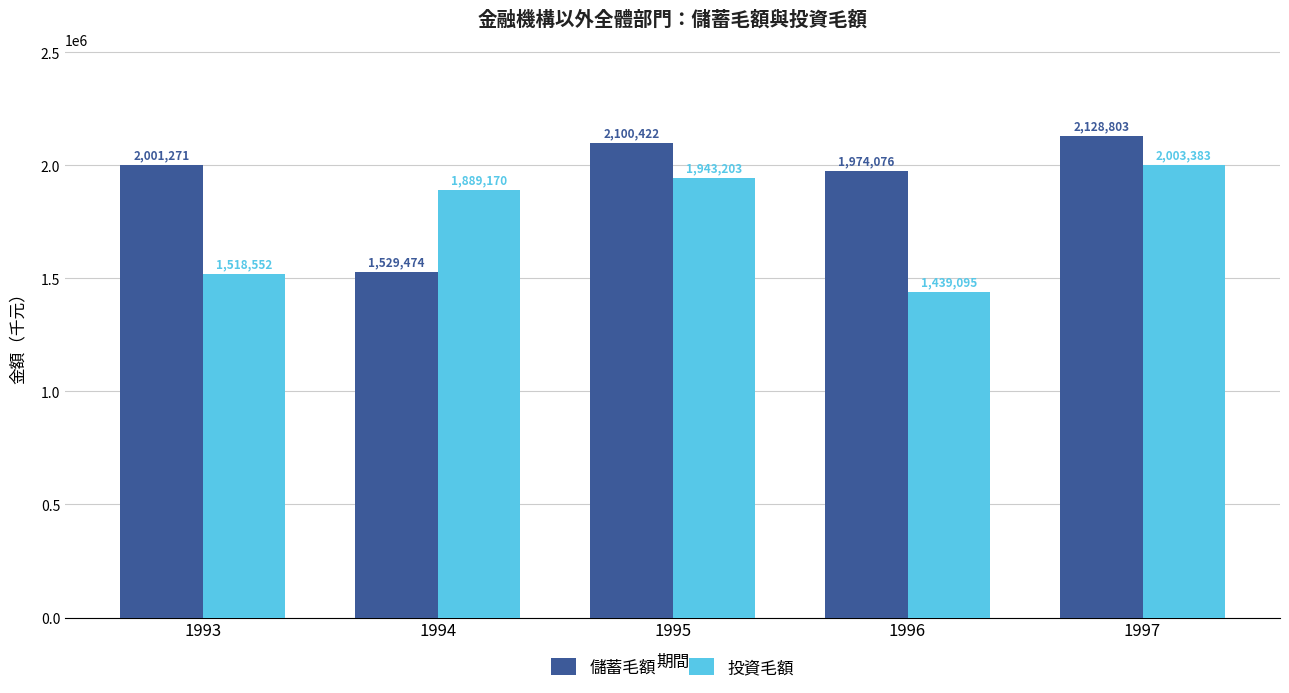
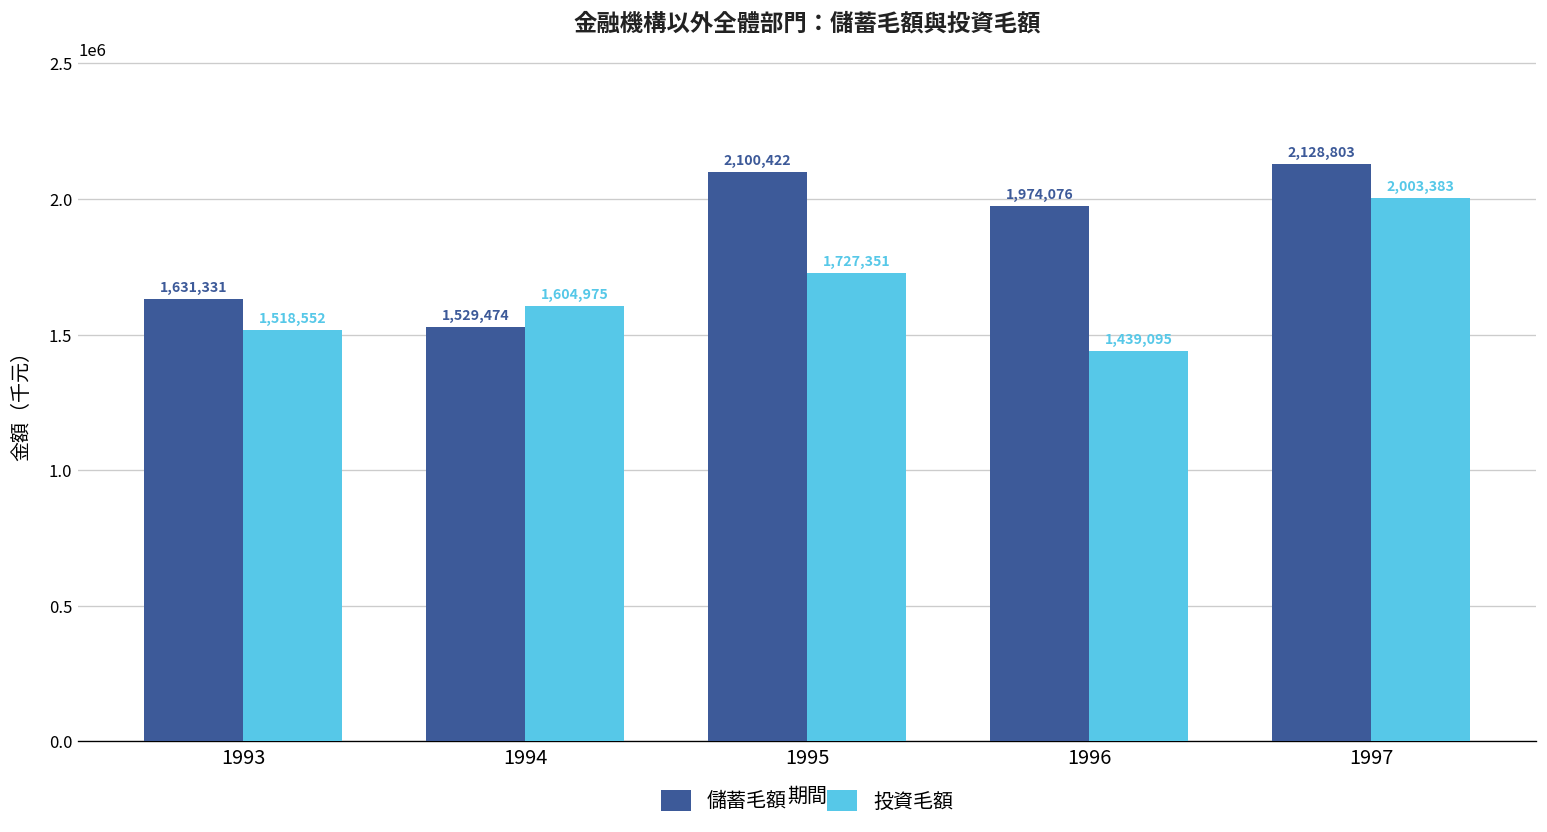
儲蓄毛額, 1993: 2,001,271 -> 1,631,331
投資毛額, 1994: 1,889,170 -> 1,604,975
投資毛額, 1995: 1,943,203 -> 1,727,351
